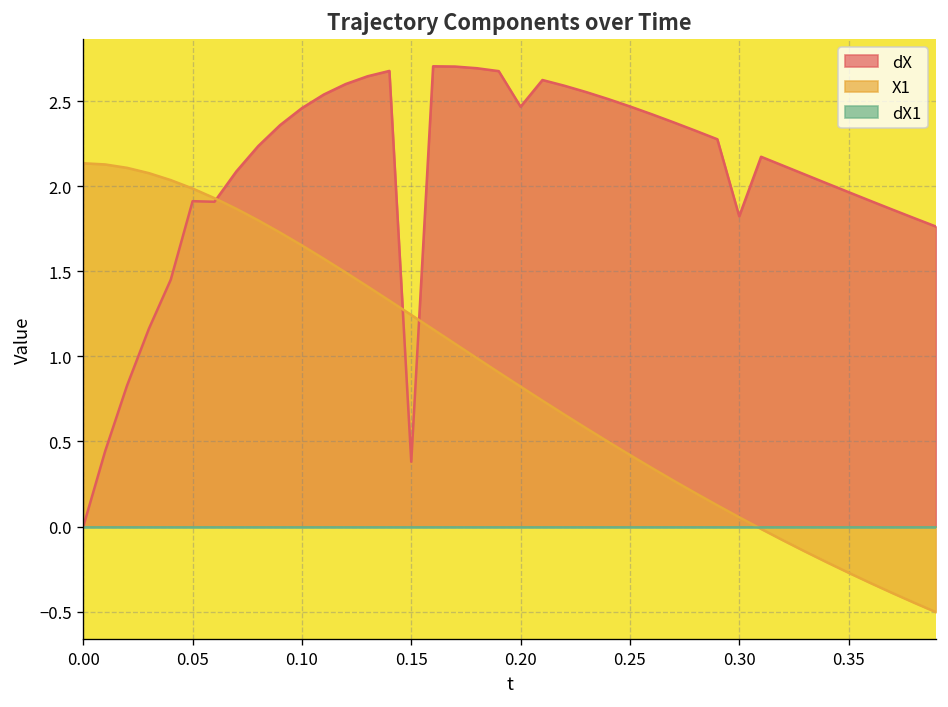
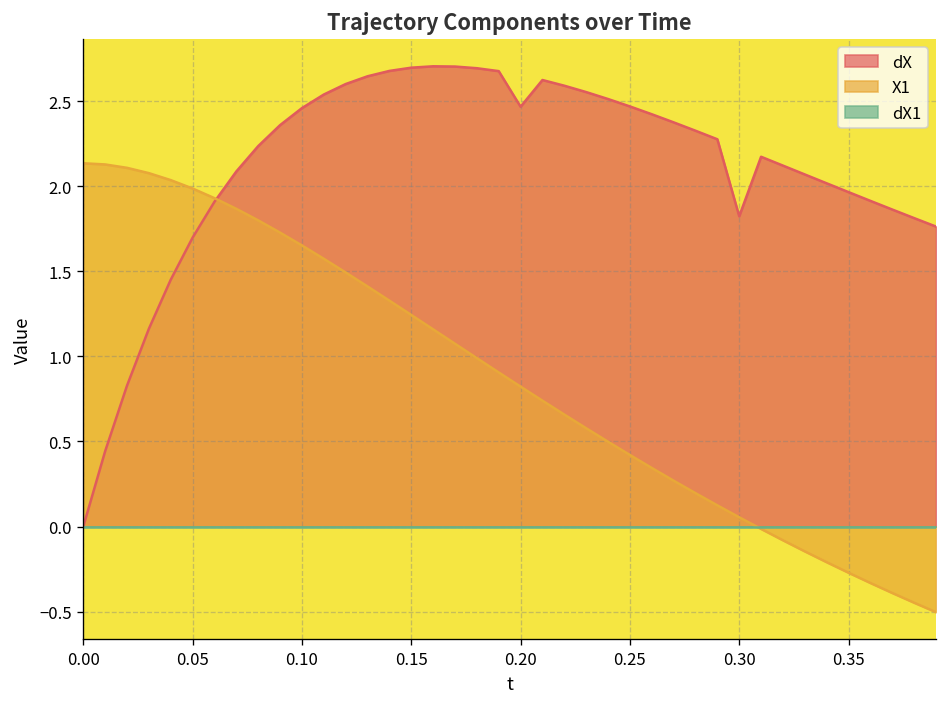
dX, 0.05: 1.91 -> 1.70
dX, 0.15: 0.38 -> 2.70
